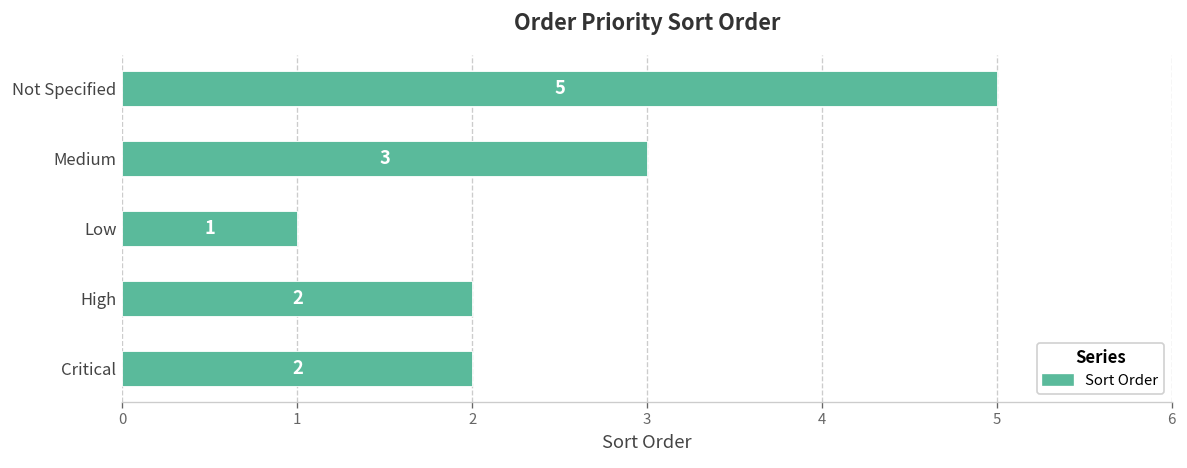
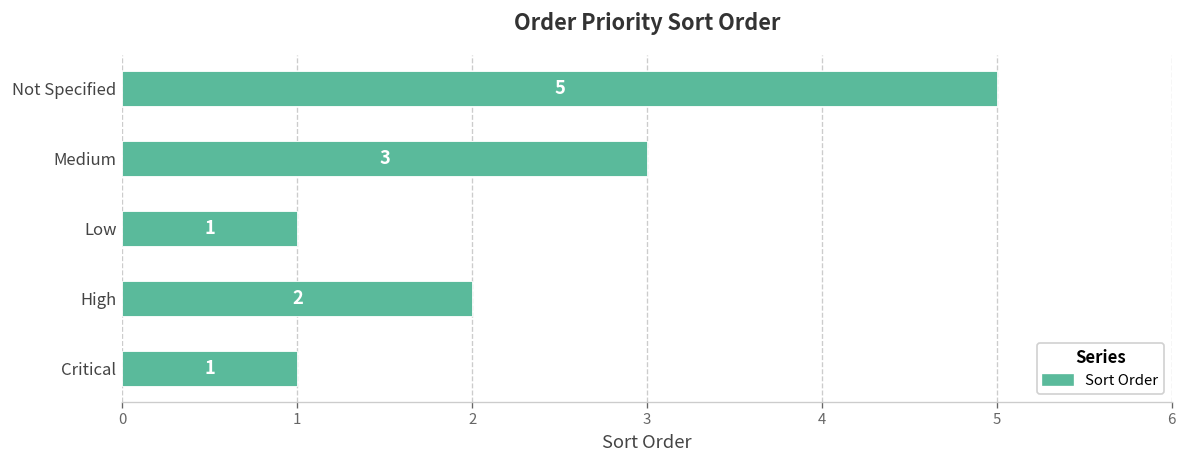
Critical: 2 -> 1
